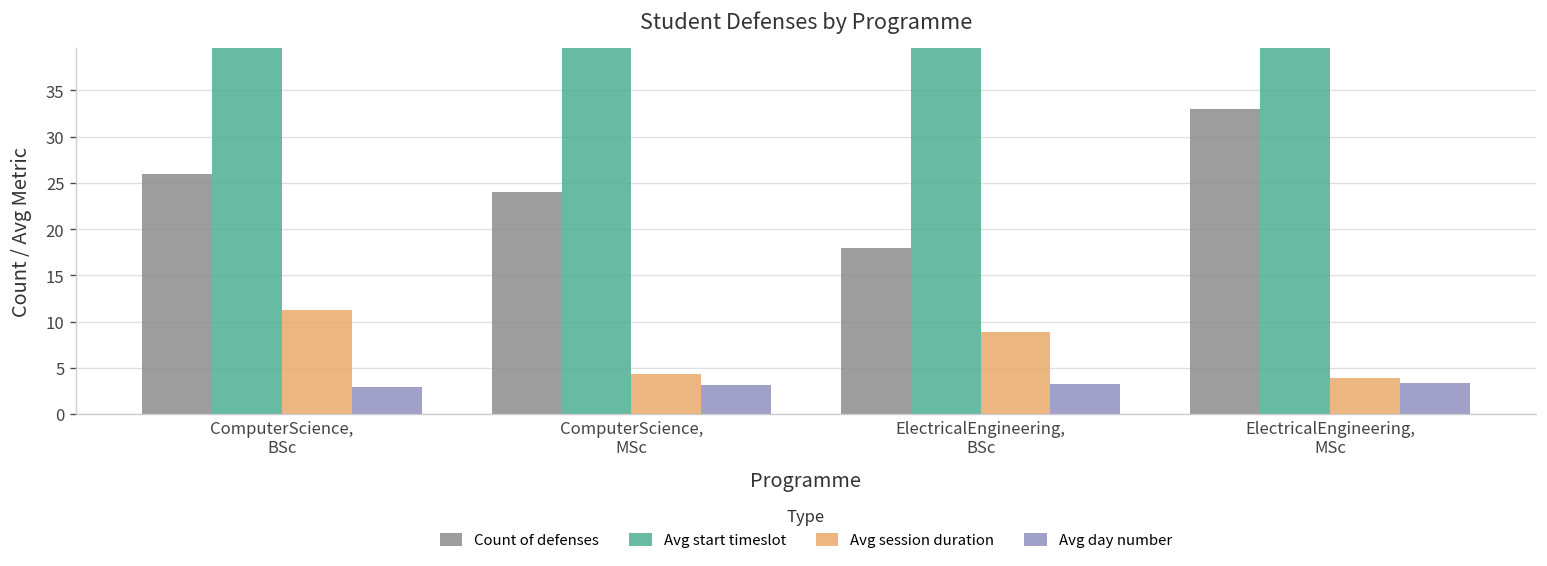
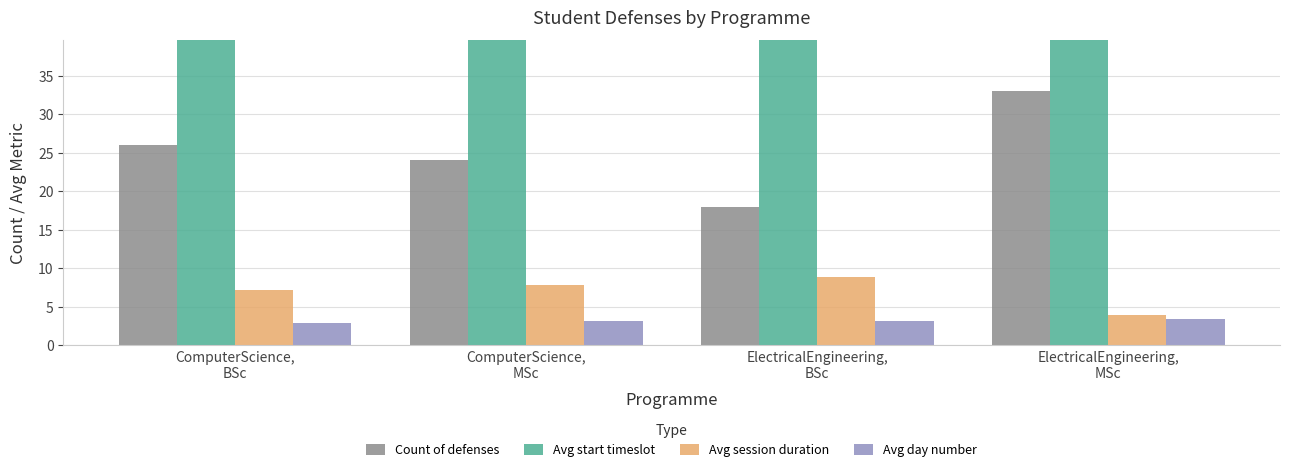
Avg session duration, ComputerScience, BSc: 11 -> 7
Avg session duration, ComputerScience, MSc: 4 -> 8
